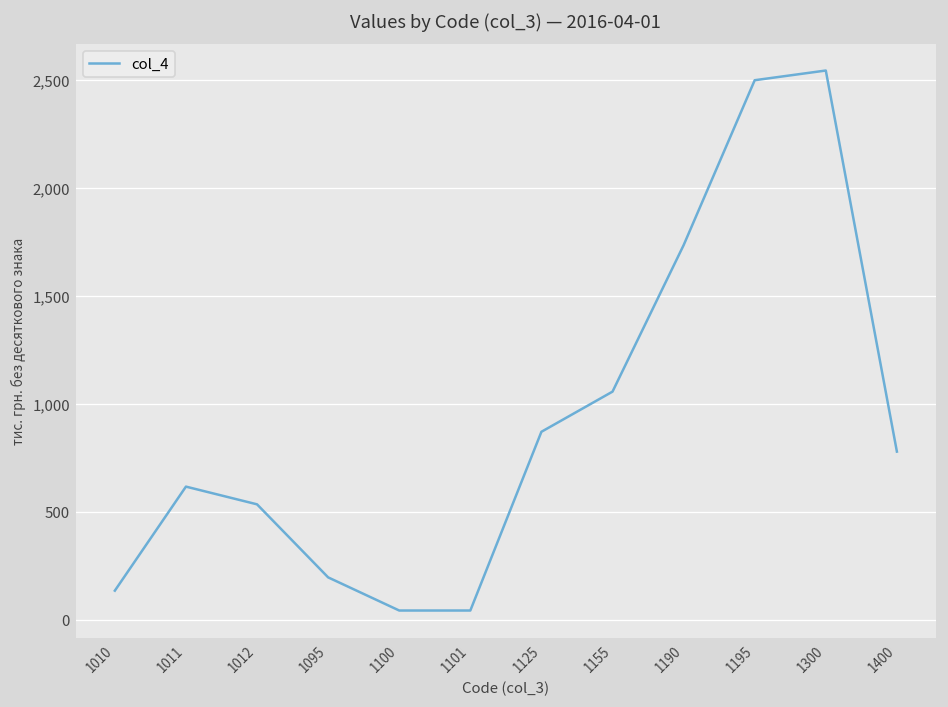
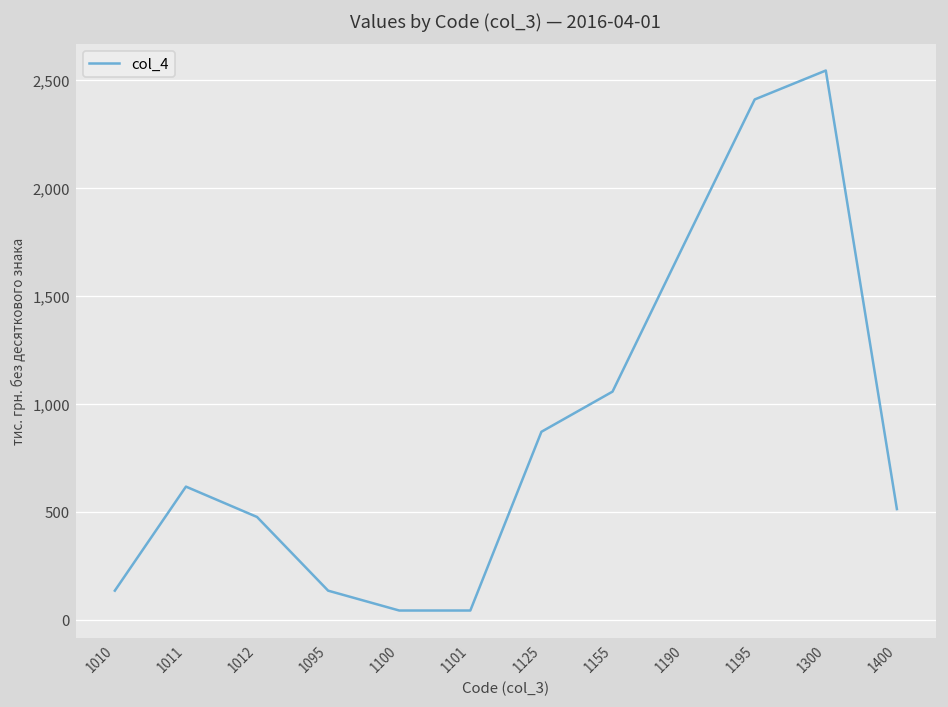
1012: 530 -> 480
1095: 200 -> 130
1195: 2,500 -> 2,410
1400: 780 -> 510
